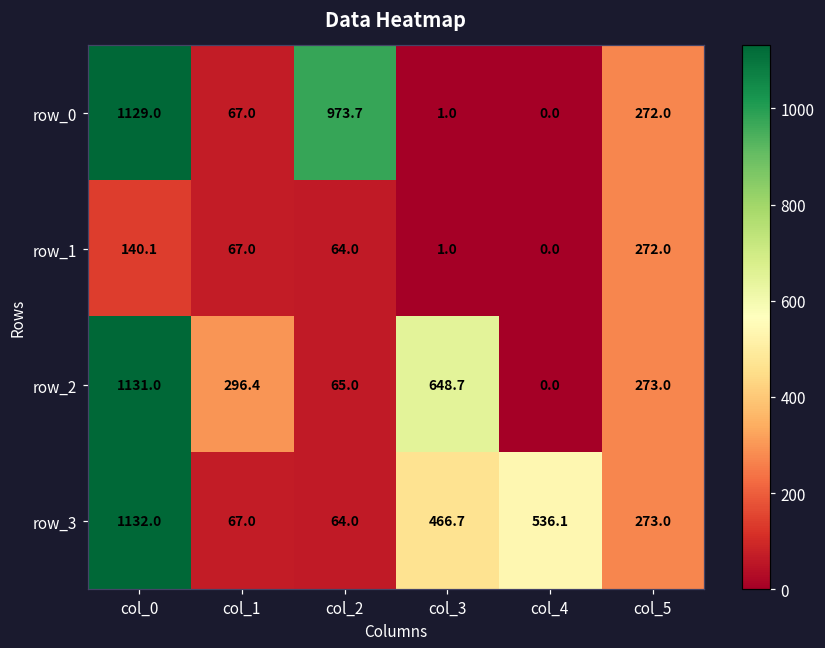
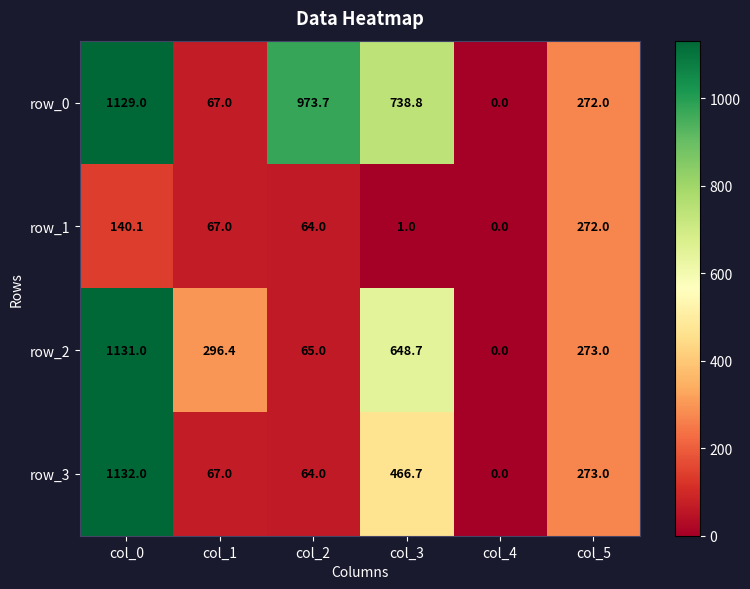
row_0, col_3: 1.0 -> 738.8
row_3, col_4: 536.1 -> 0.0
